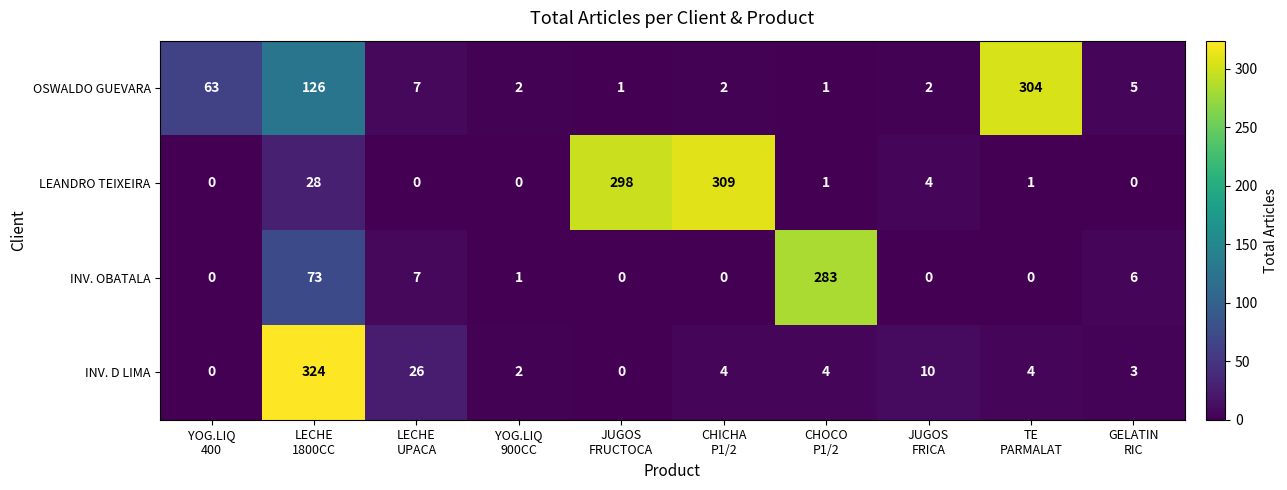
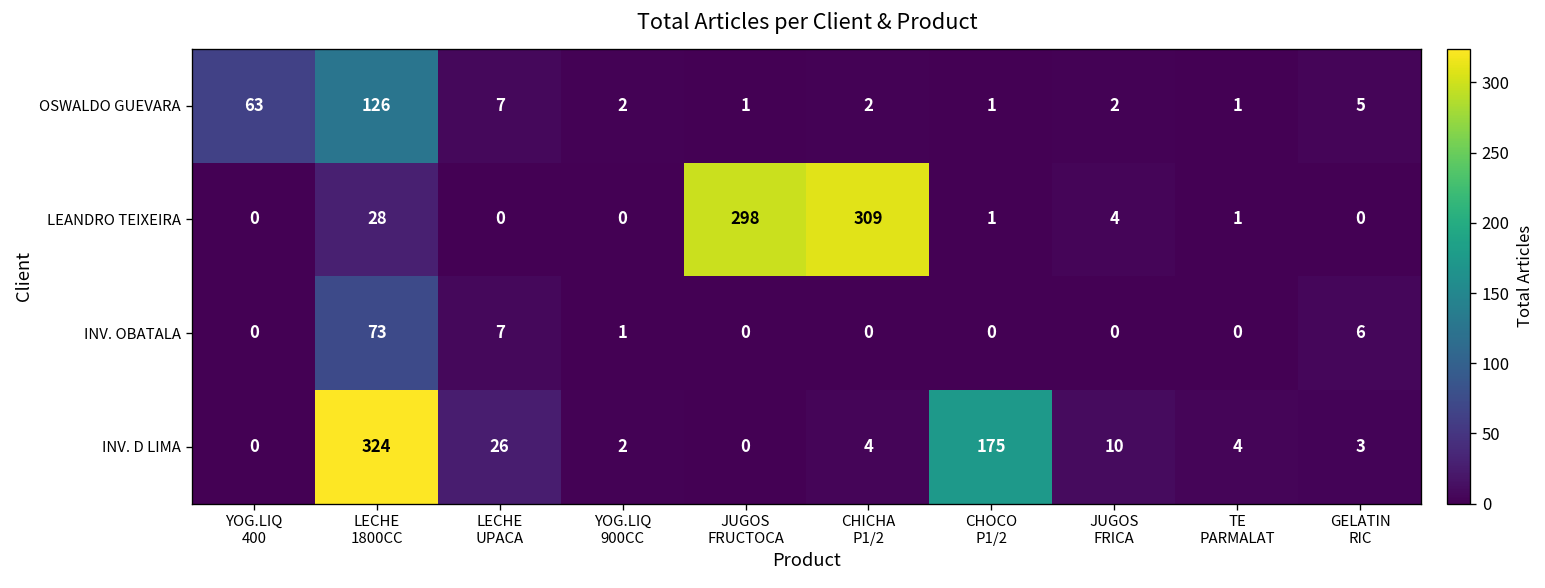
OSWALDO GUEVARA, TE PARMALAT: 304 -> 1
INV. OBATALA, CHOCO P1/2: 283 -> 0
INV. D LIMA, CHOCO P1/2: 4 -> 175
